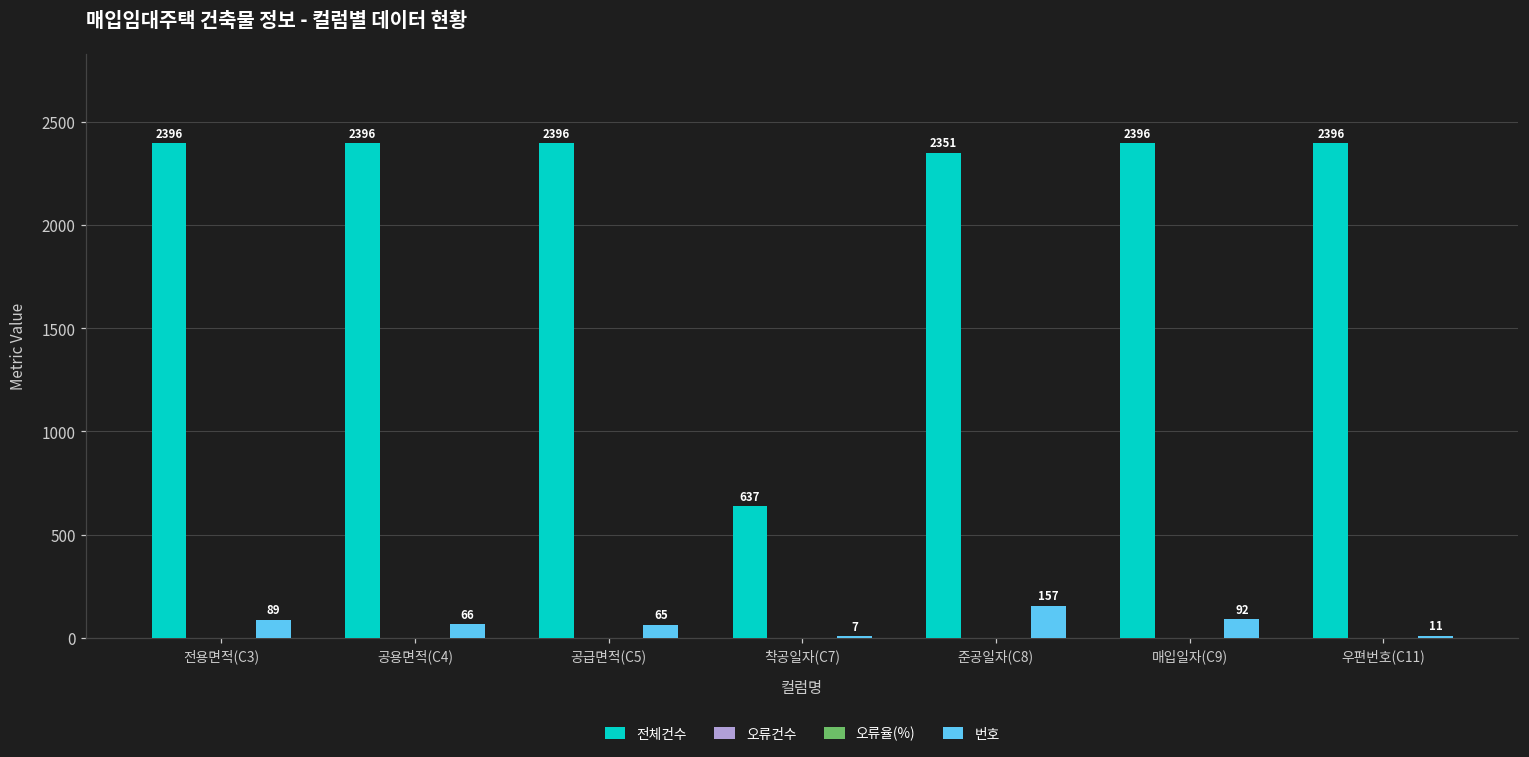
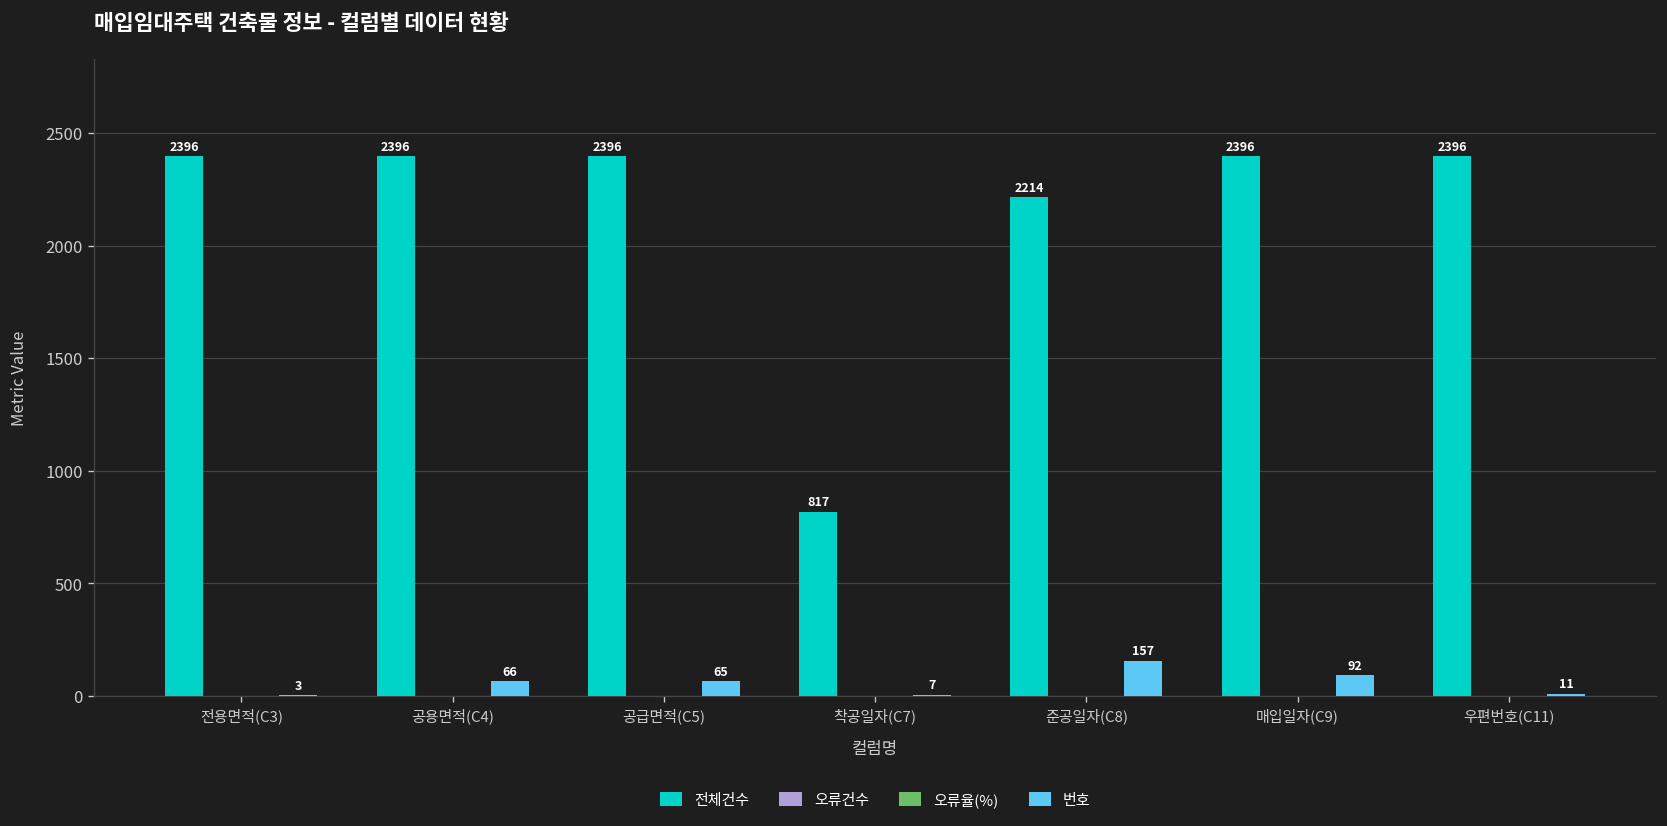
번호, 전용면적(C3): 89 -> 3
전체건수, 착공일자(C7): 637 -> 817
전체건수, 준공일자(C8): 2351 -> 2214
